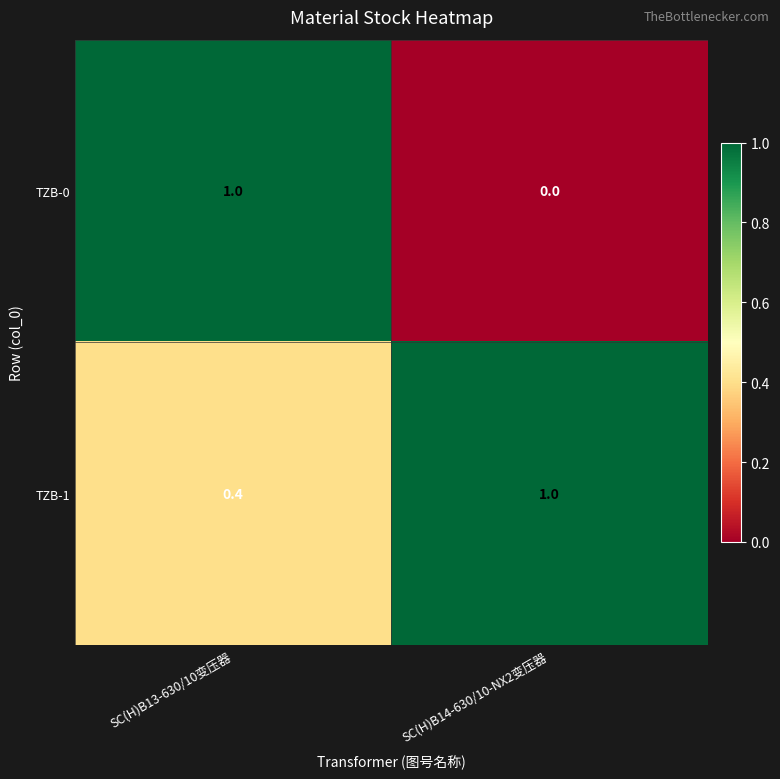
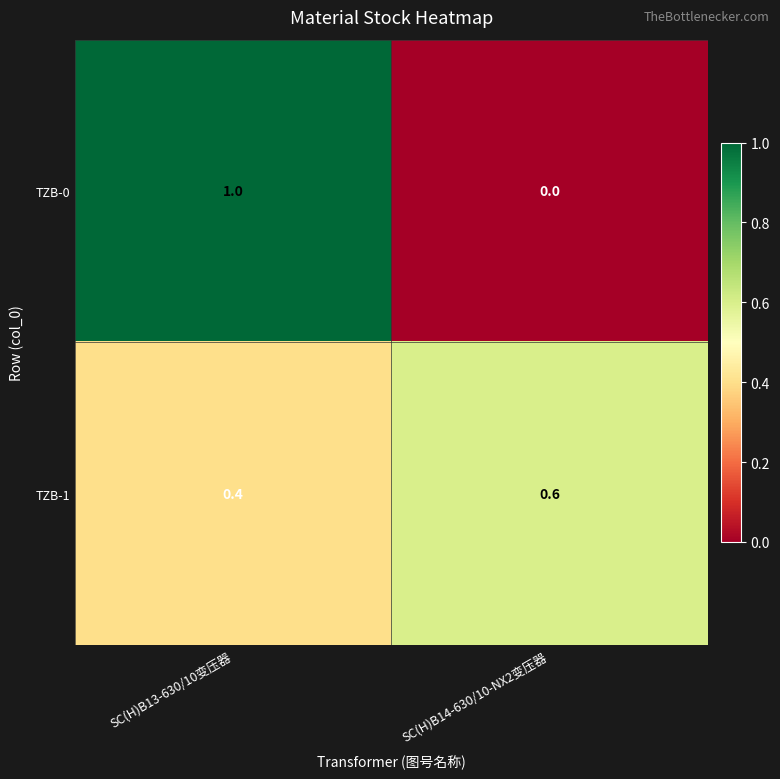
TZB-1, SC(H)B14-630/10-NX2变压器: 1.0 -> 0.6
